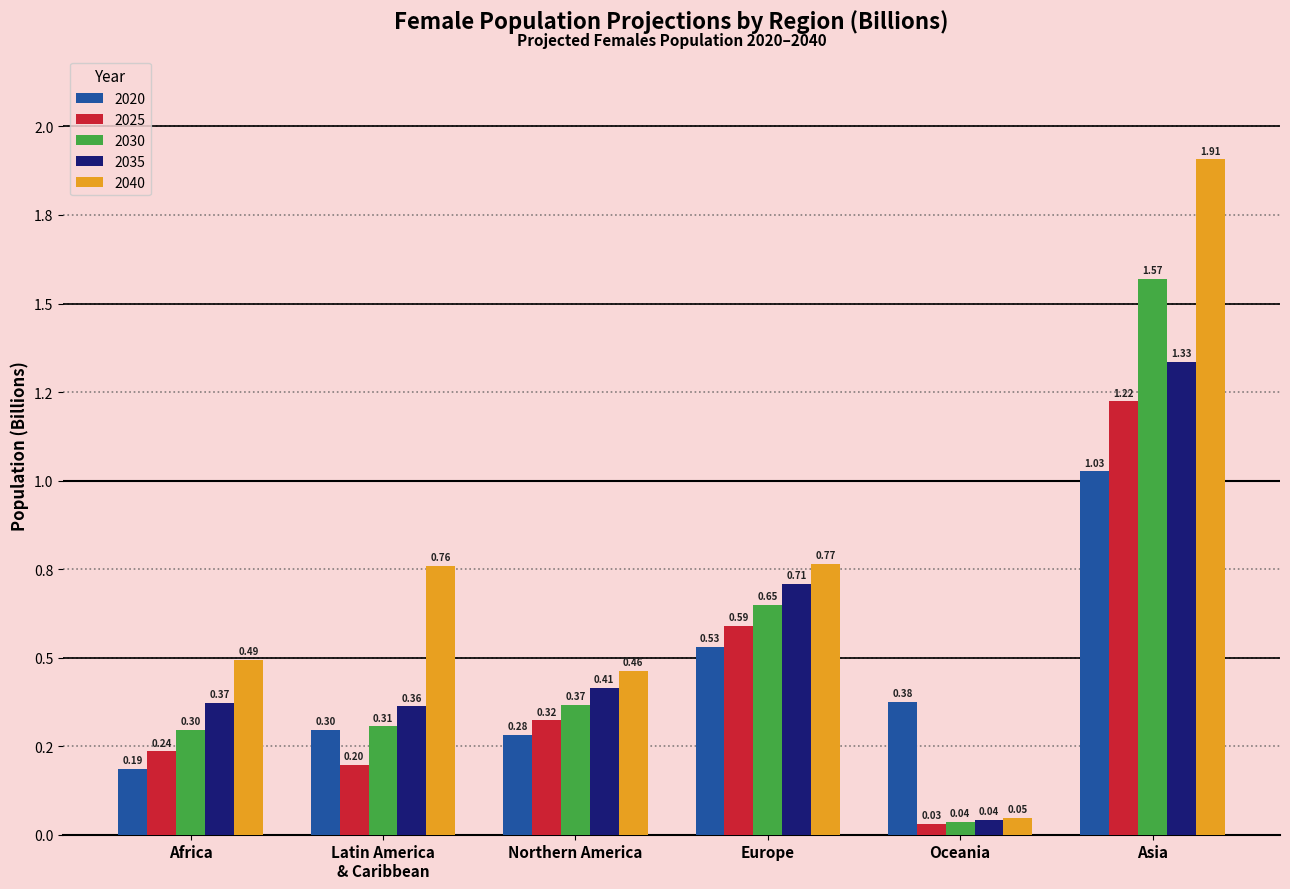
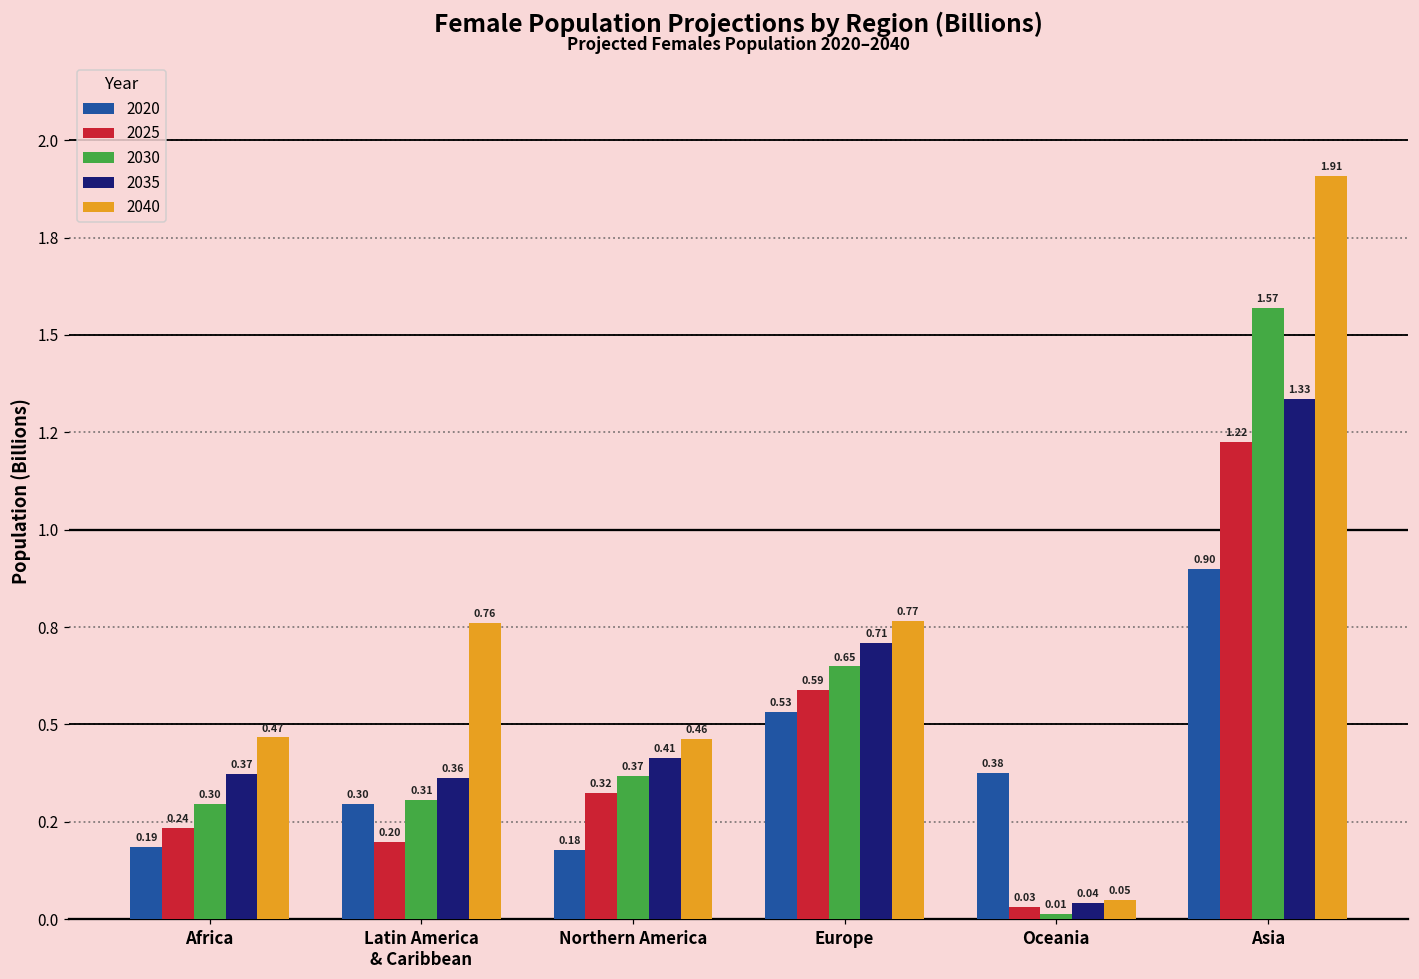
2040, Africa: 0.49 -> 0.47
2020, Northern America: 0.28 -> 0.18
2030, Oceania: 0.04 -> 0.01
2020, Asia: 1.03 -> 0.90
